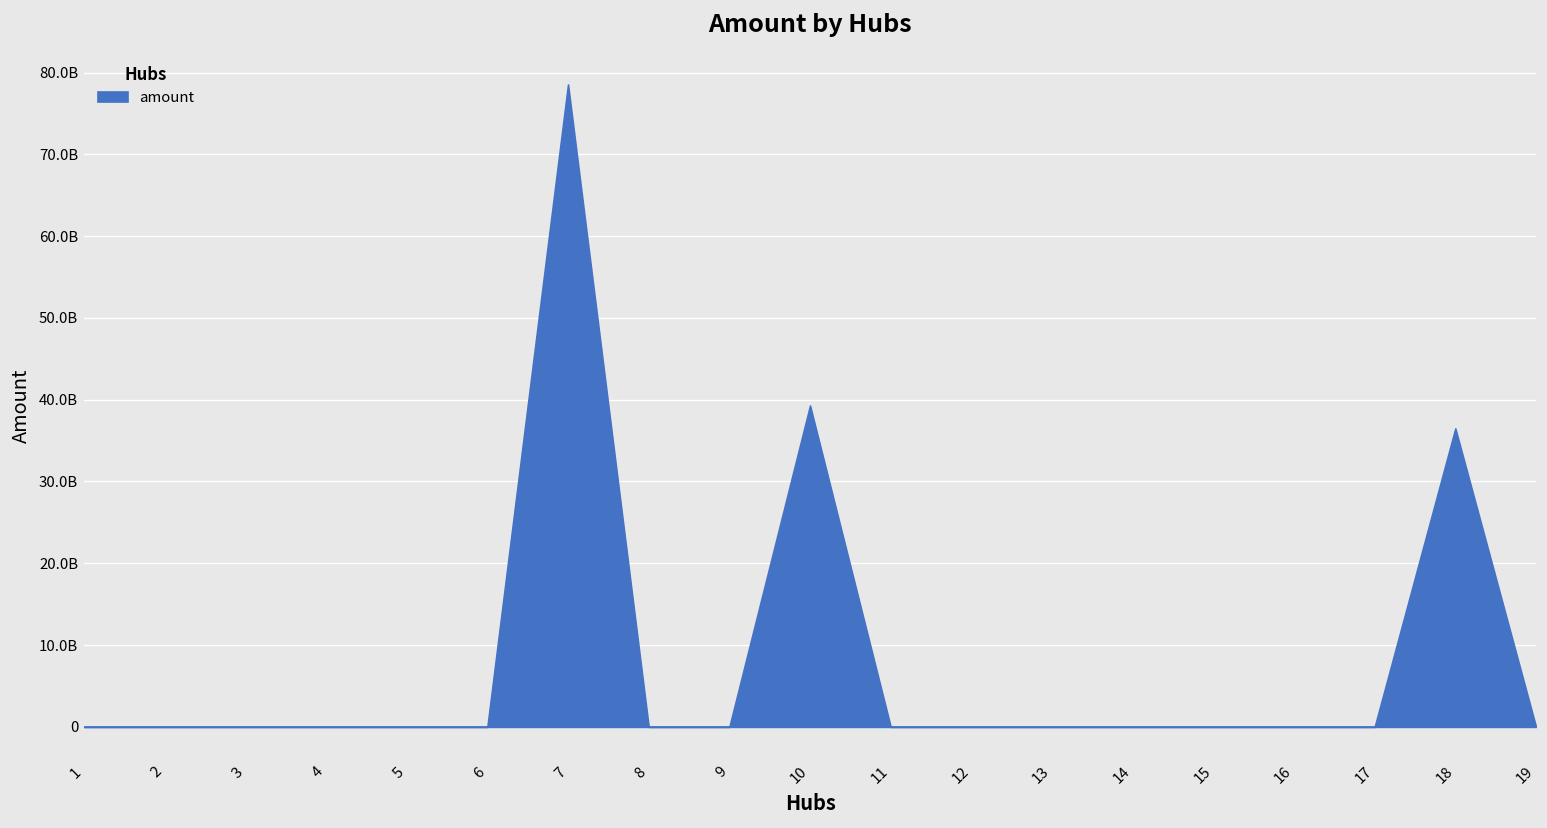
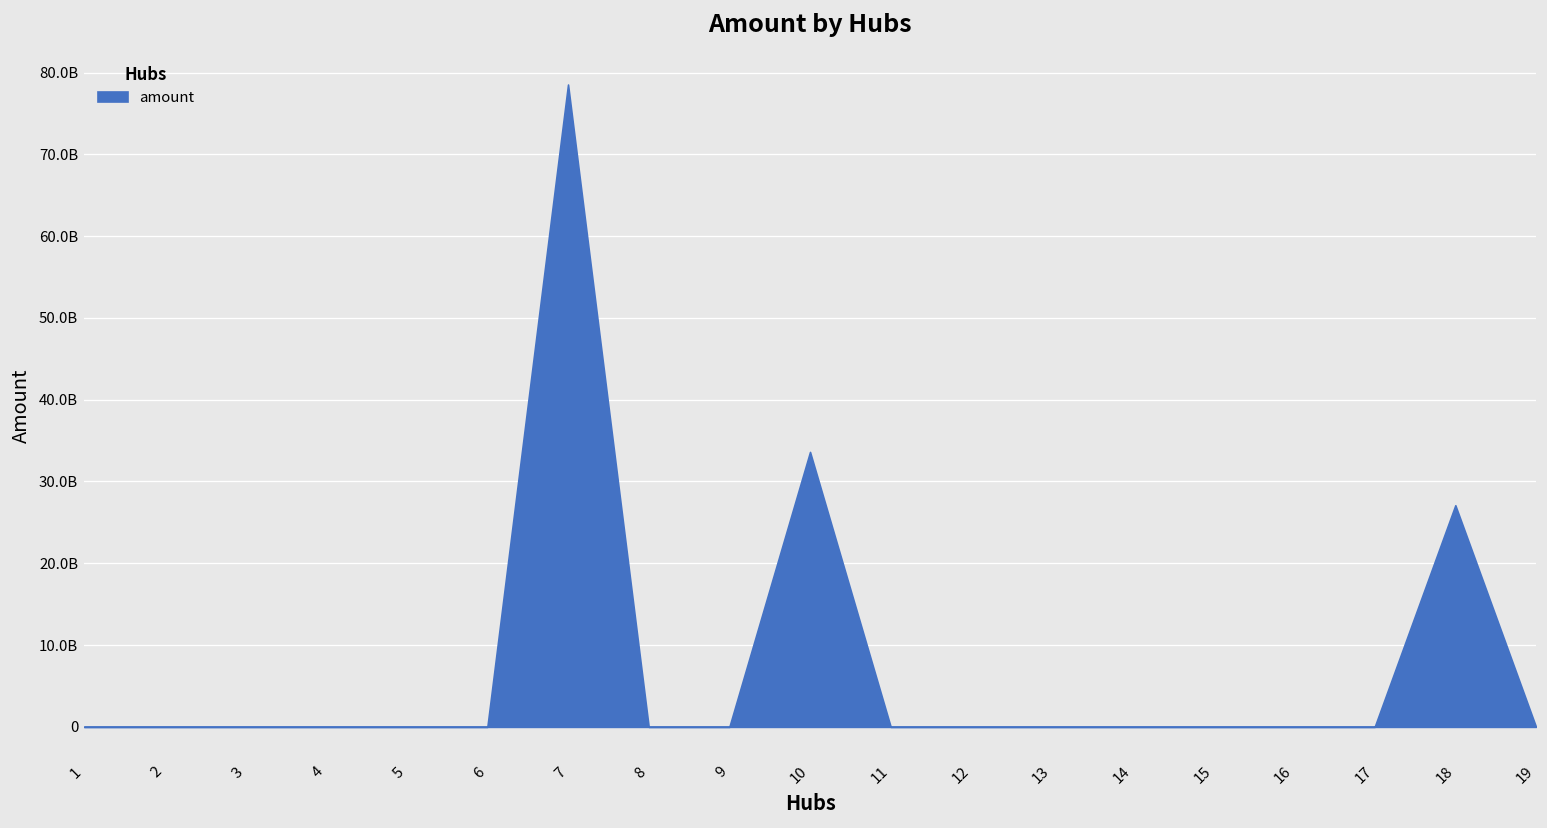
10: 39000000000 -> 34000000000
18: 36000000000 -> 27000000000
